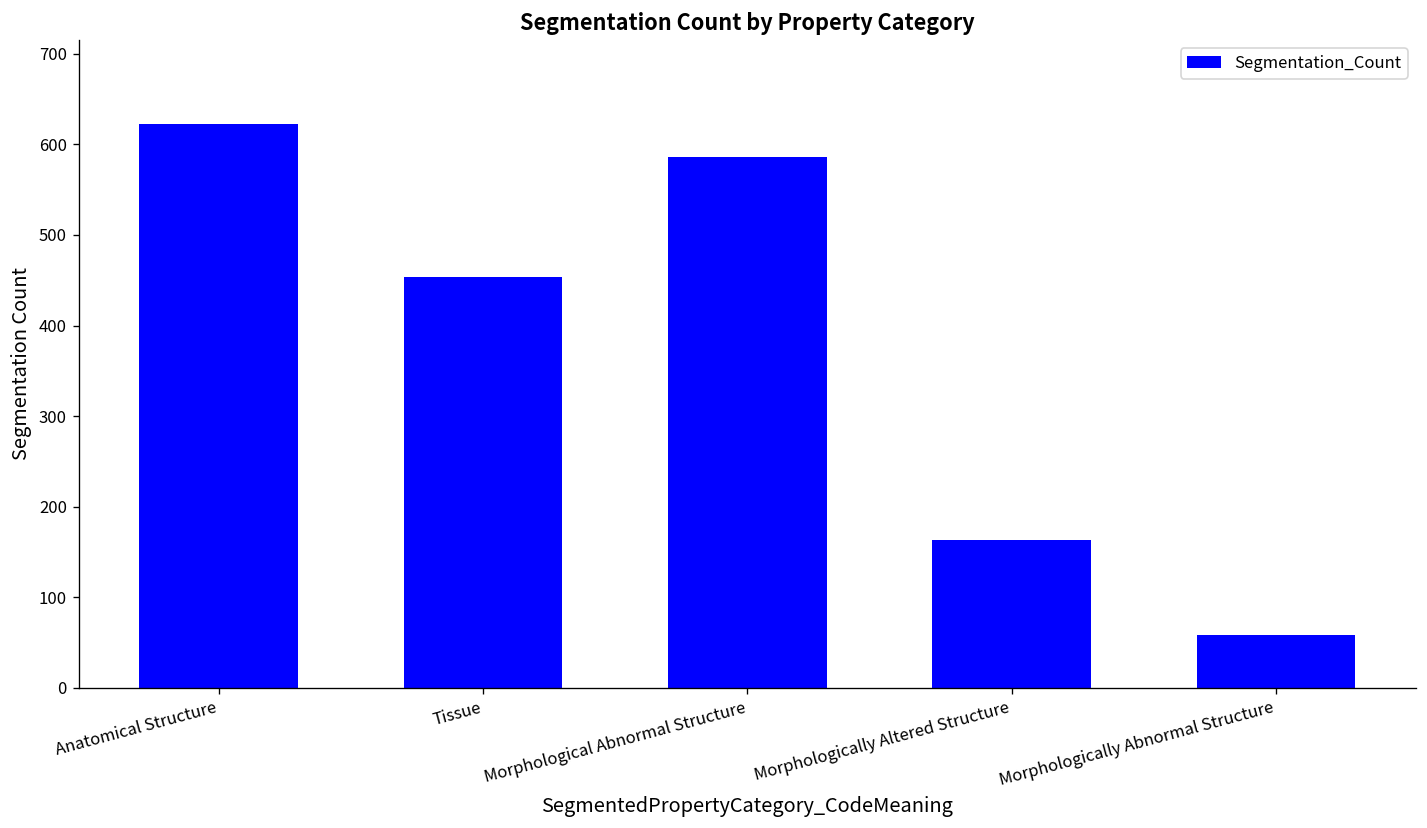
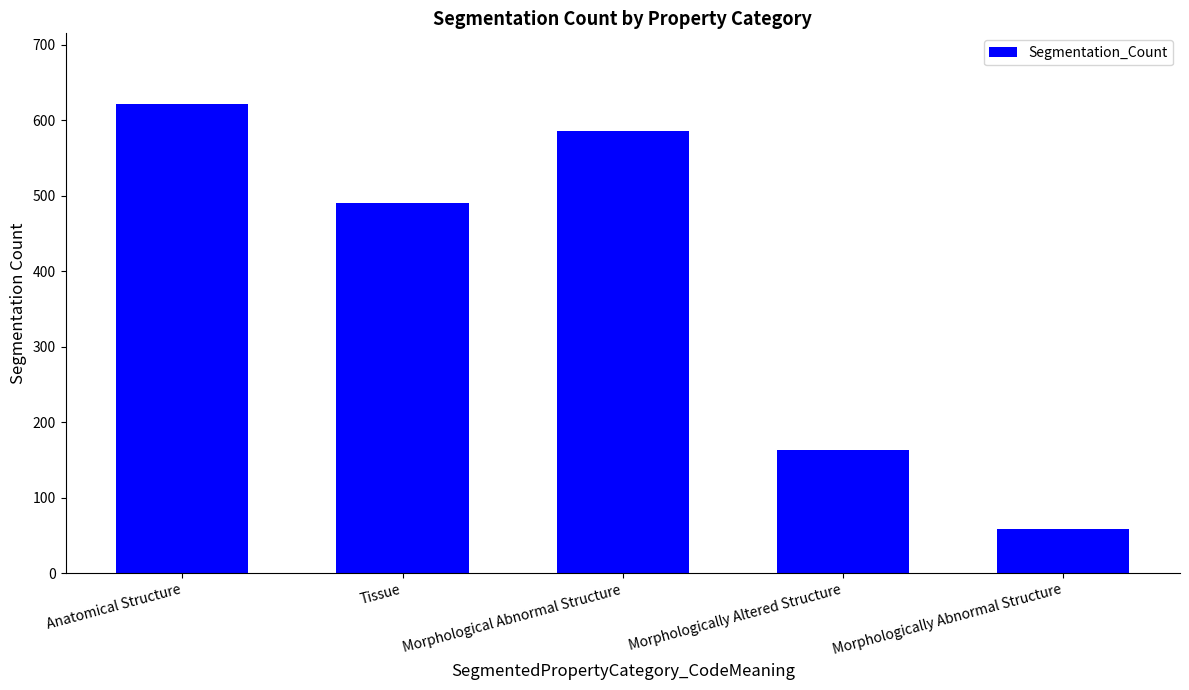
Tissue: 450 -> 490
